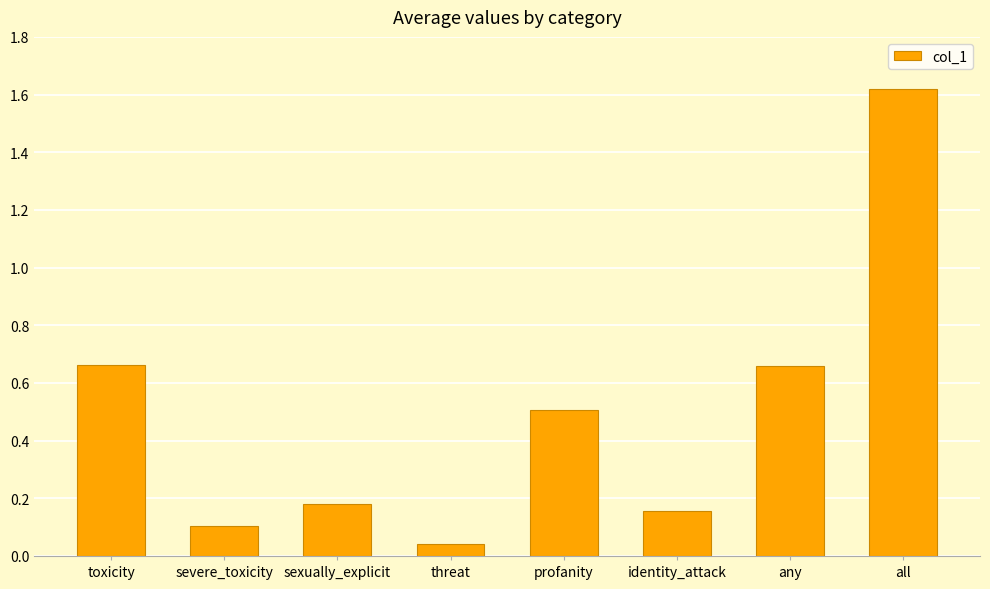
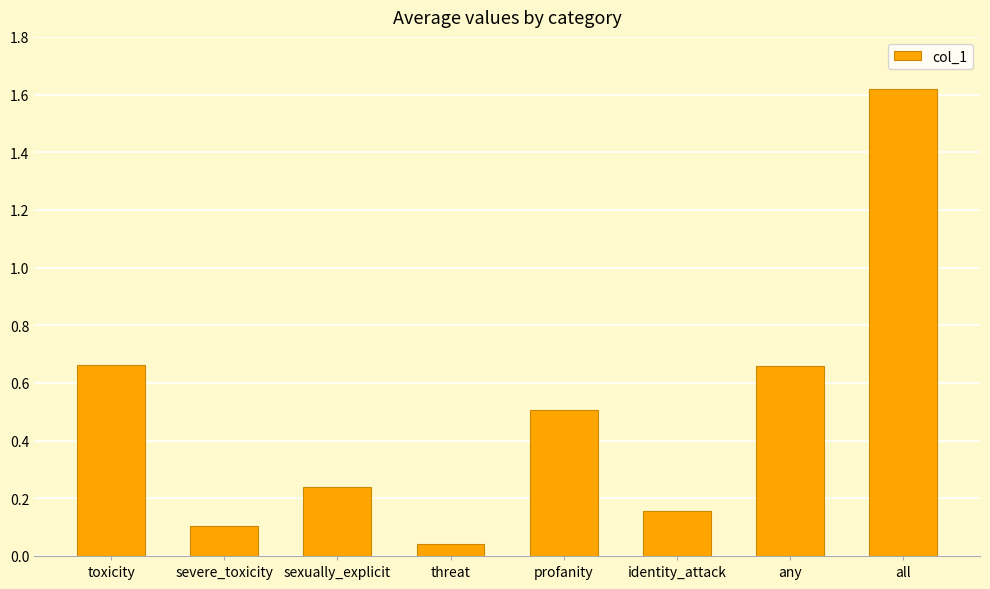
sexually_explicit: 0.18 -> 0.24
